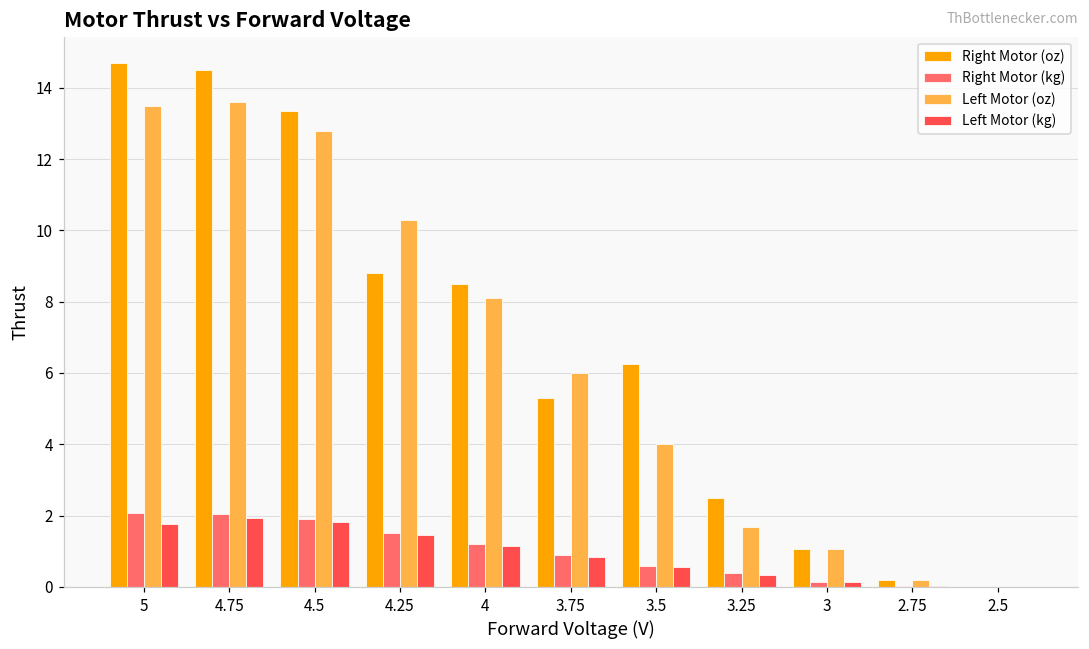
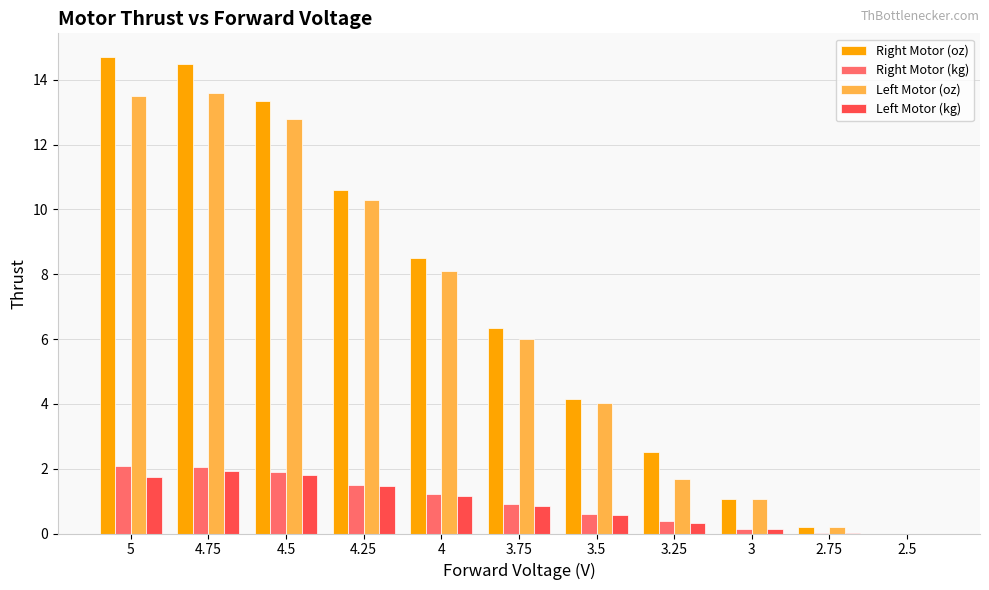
Right Motor (oz), 4.25: 8.8 -> 10.6
Right Motor (oz), 3.75: 5.3 -> 6.4
Right Motor (oz), 3.5: 6.2 -> 4.2
